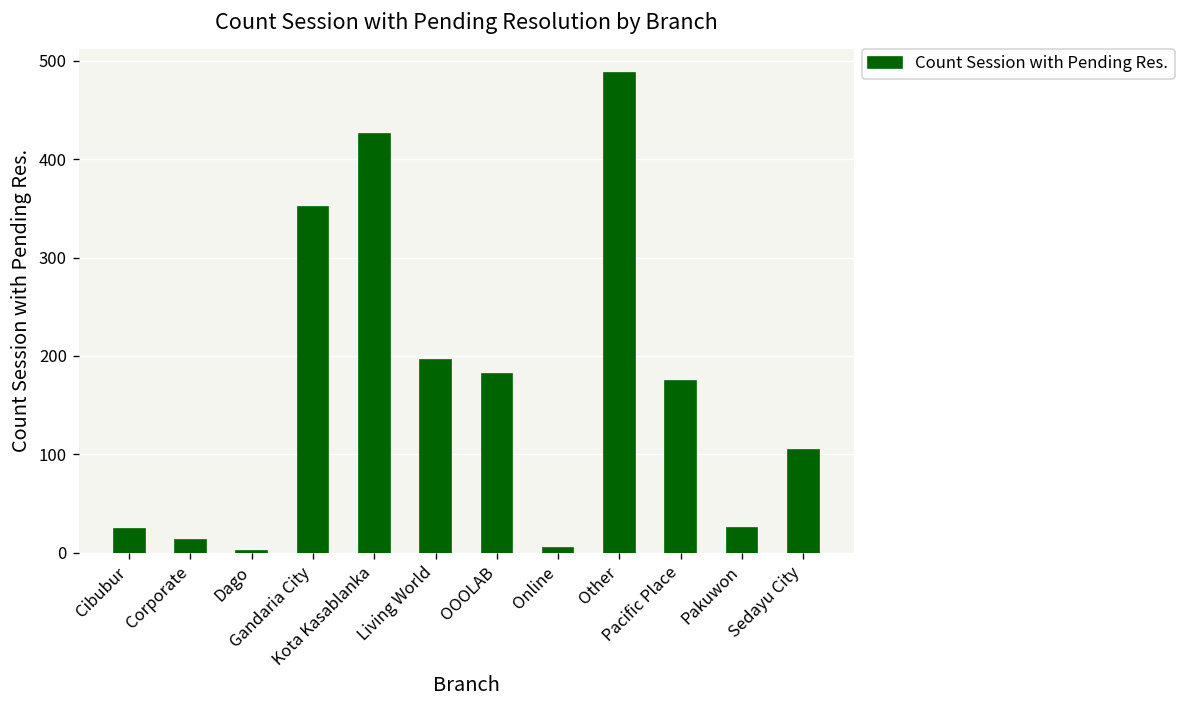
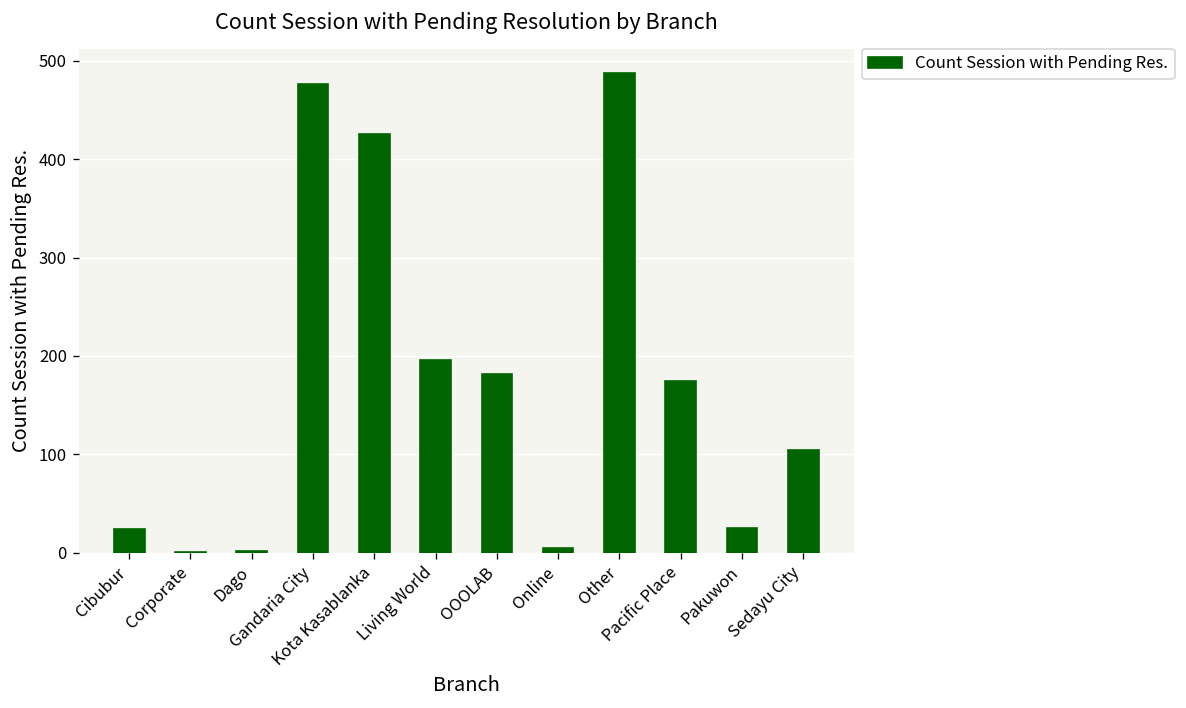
Corporate: 10 -> 0
Gandaria City: 350 -> 480
